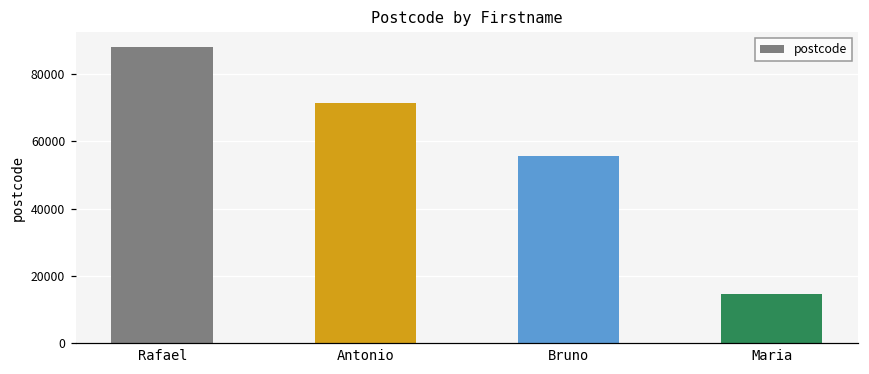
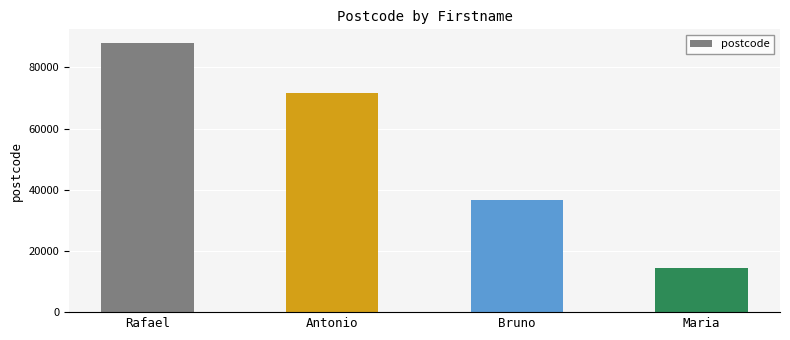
Bruno: 56000 -> 37000
